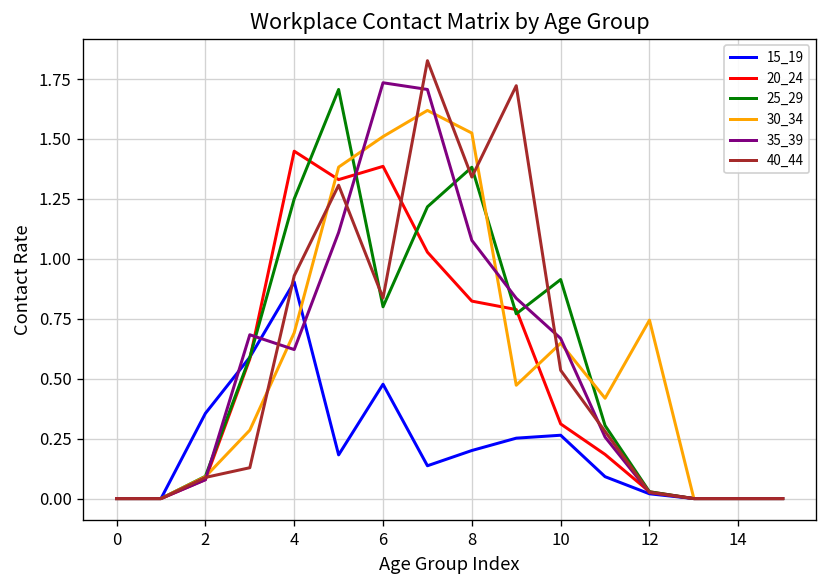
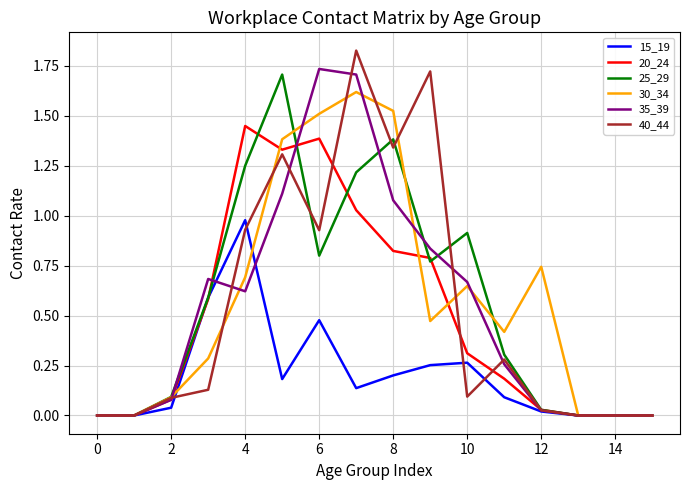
15_19, 2: 0.36 -> 0.04
15_19, 4: 0.90 -> 0.98
40_44, 6: 0.84 -> 0.93
40_44, 10: 0.54 -> 0.09
